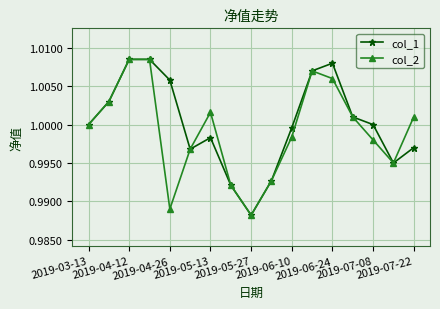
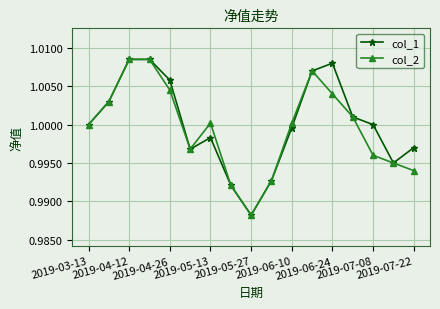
col_2, 2019-04-26: 0.989 -> 1.005
col_2, 2019-05-13: 1.002 -> 1.000
col_2, 2019-06-10: 0.998 -> 1.000
col_2, 2019-06-24: 1.006 -> 1.004
col_2, 2019-07-08: 0.998 -> 0.996
col_2, 2019-07-22: 1.001 -> 0.994
